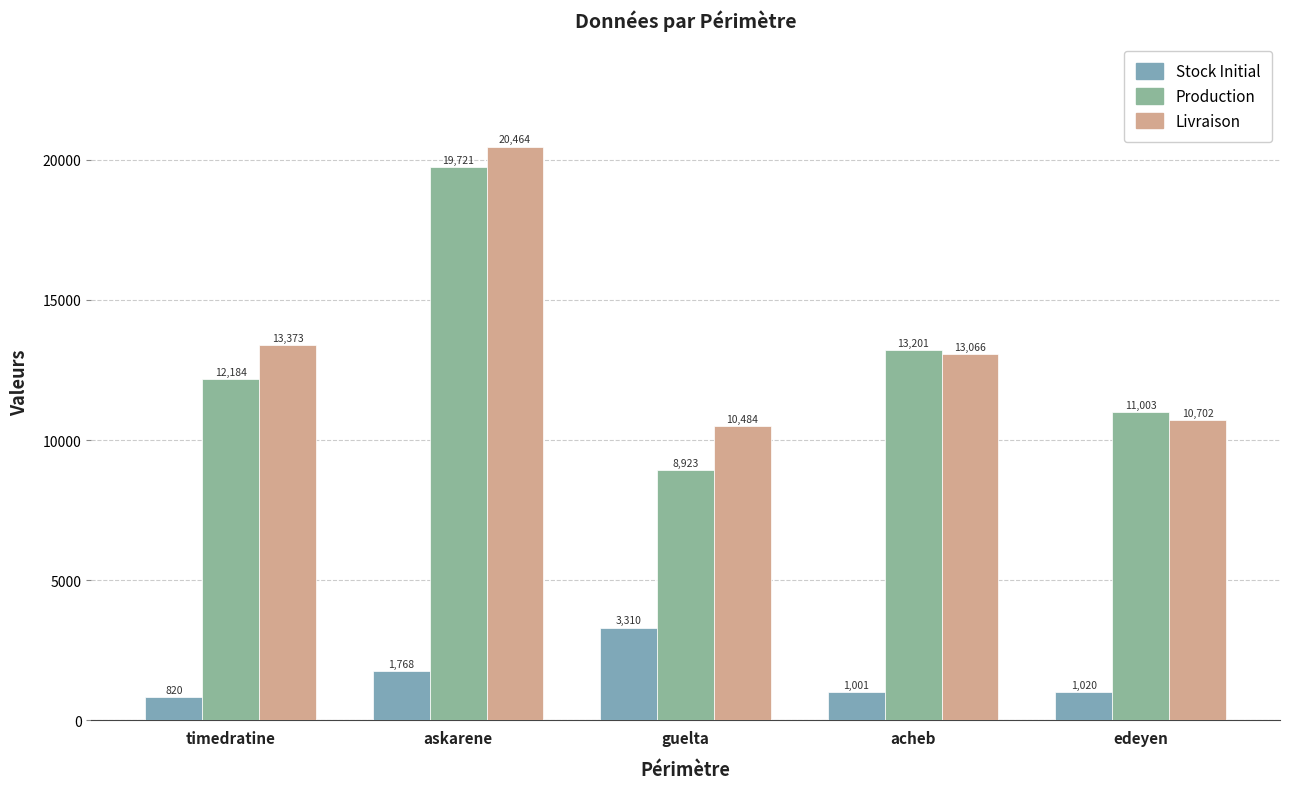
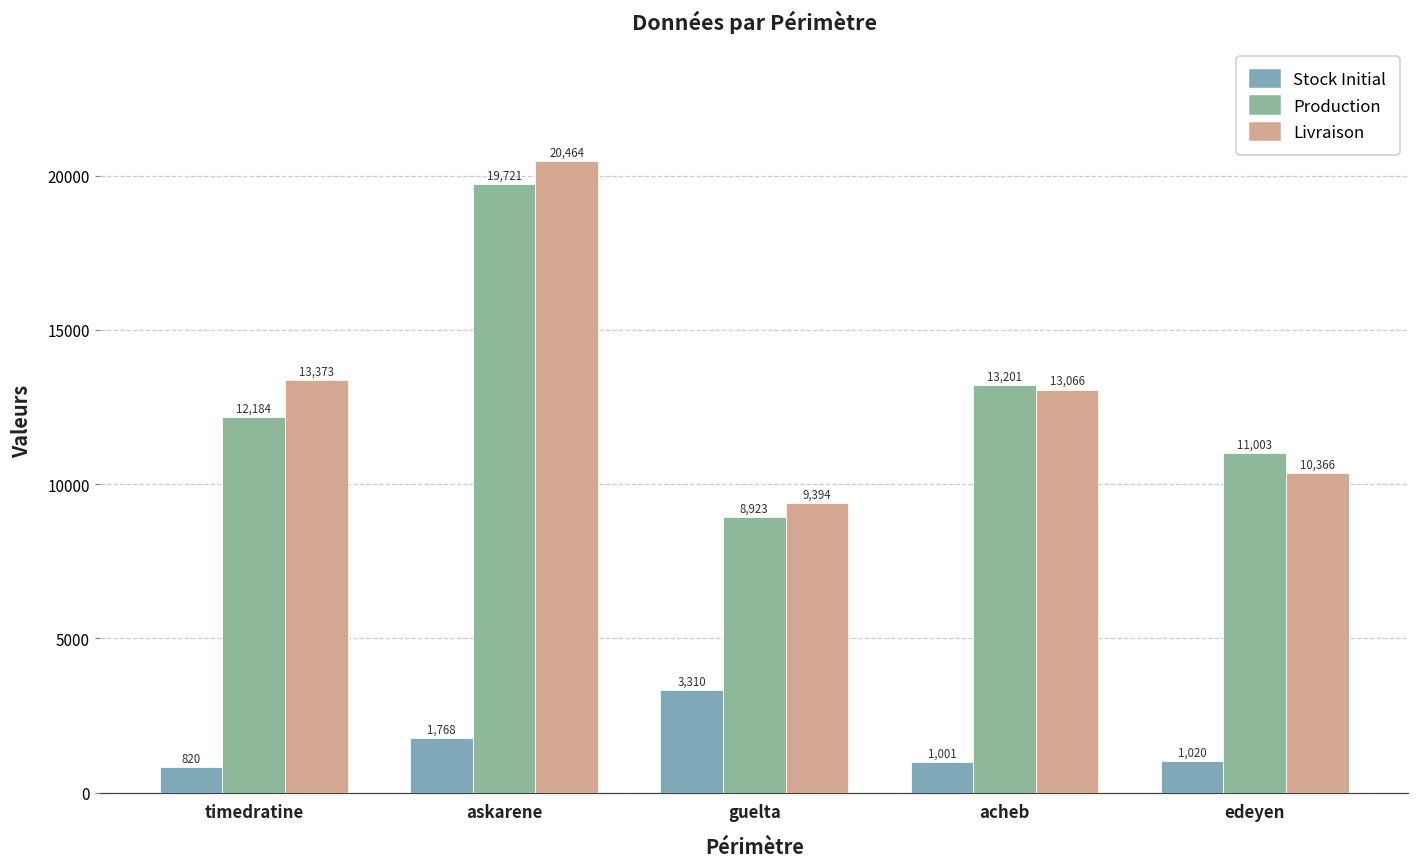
Livraison, guelta: 10,484 -> 9,394
Livraison, edeyen: 10,702 -> 10,366
